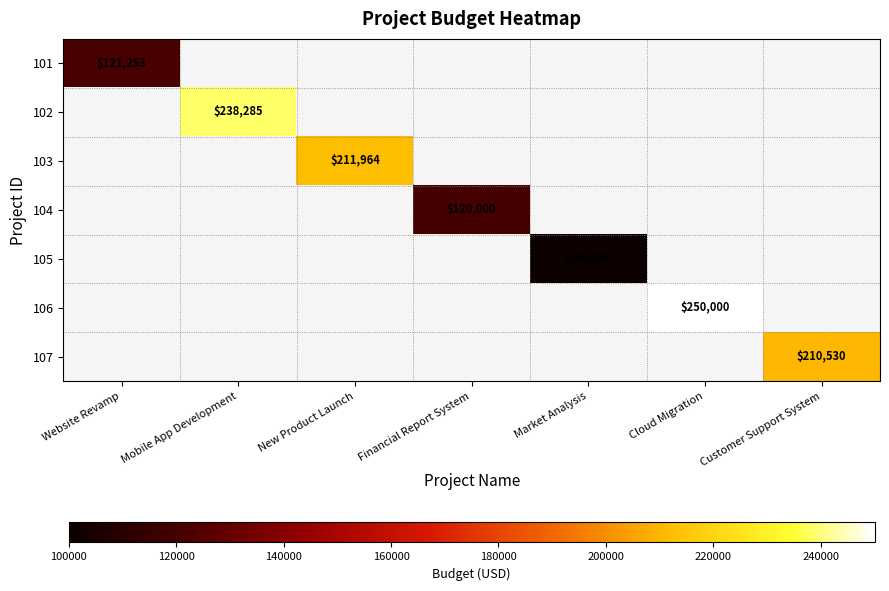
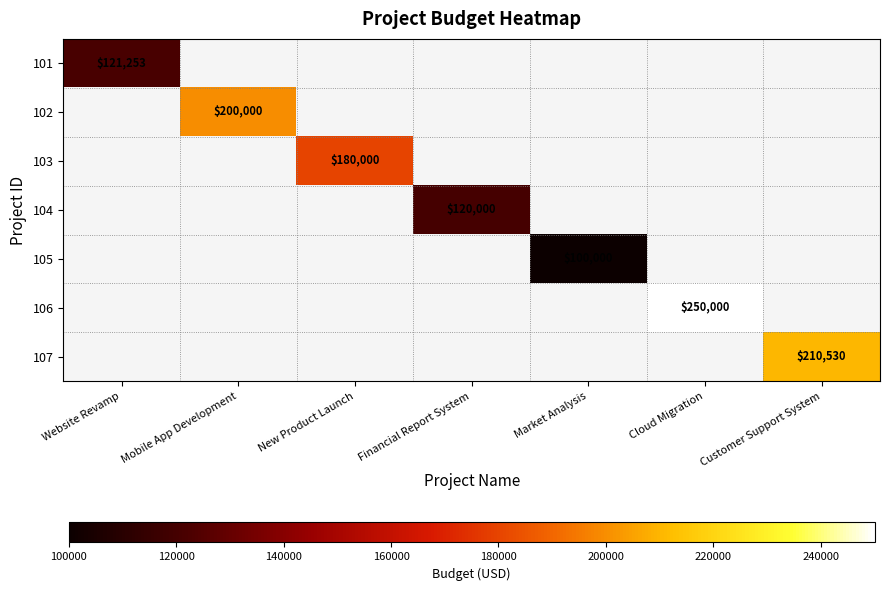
102, Mobile App Development: $238,285 -> $200,000
103, New Product Launch: $211,964 -> $180,000
